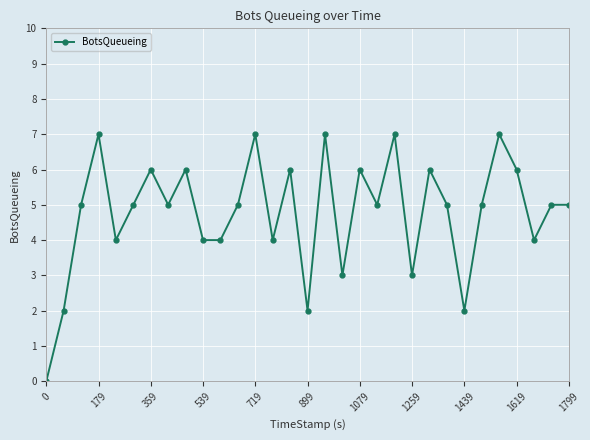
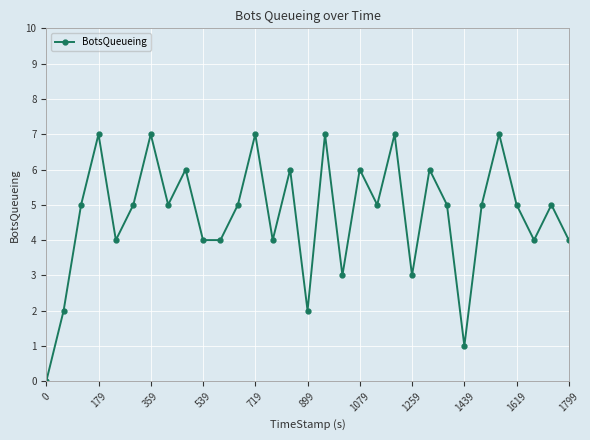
359: 6 -> 7
1439: 2 -> 1
1619: 6 -> 5
1799: 5 -> 4
